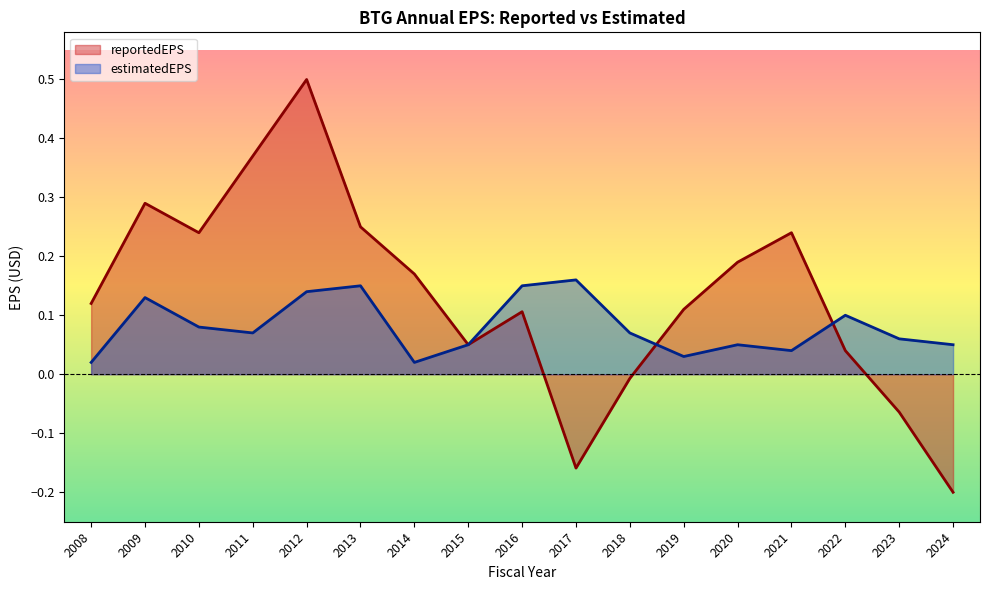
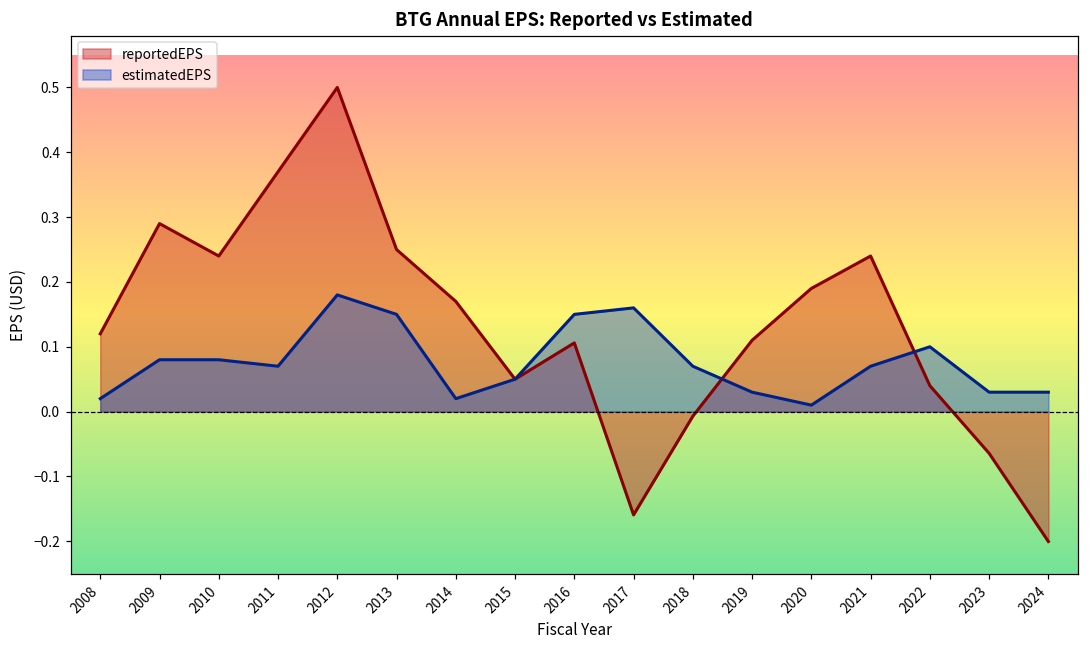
estimatedEPS, 2009: 0.13 -> 0.08
estimatedEPS, 2012: 0.14 -> 0.18
estimatedEPS, 2020: 0.05 -> 0.01
estimatedEPS, 2021: 0.04 -> 0.07
estimatedEPS, 2023: 0.06 -> 0.03
estimatedEPS, 2024: 0.05 -> 0.03
